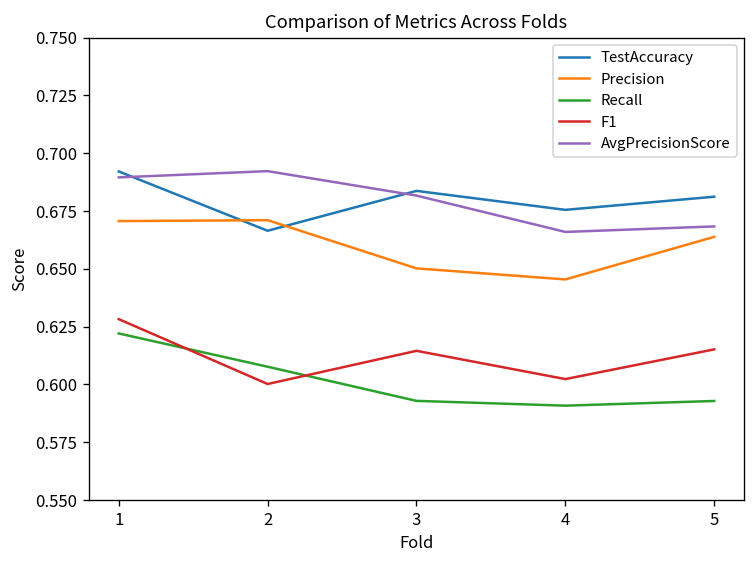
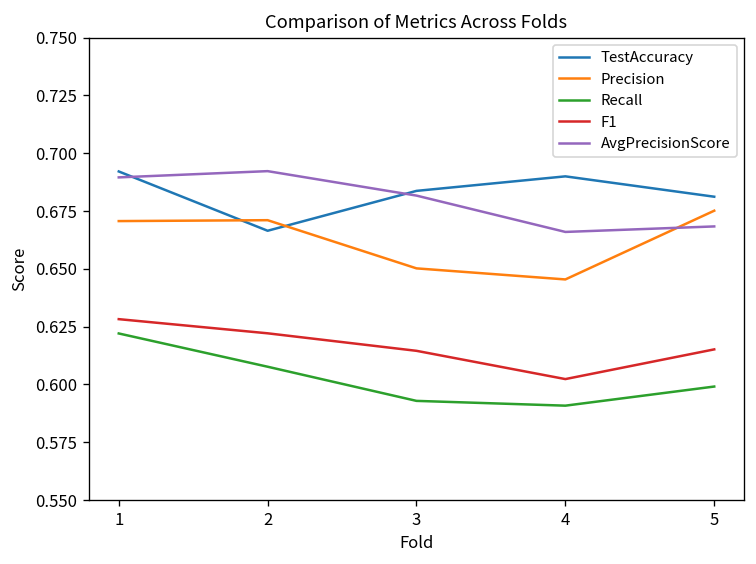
F1, 2: 0.600 -> 0.622
TestAccuracy, 4: 0.676 -> 0.690
Precision, 5: 0.664 -> 0.675
Recall, 5: 0.593 -> 0.599
